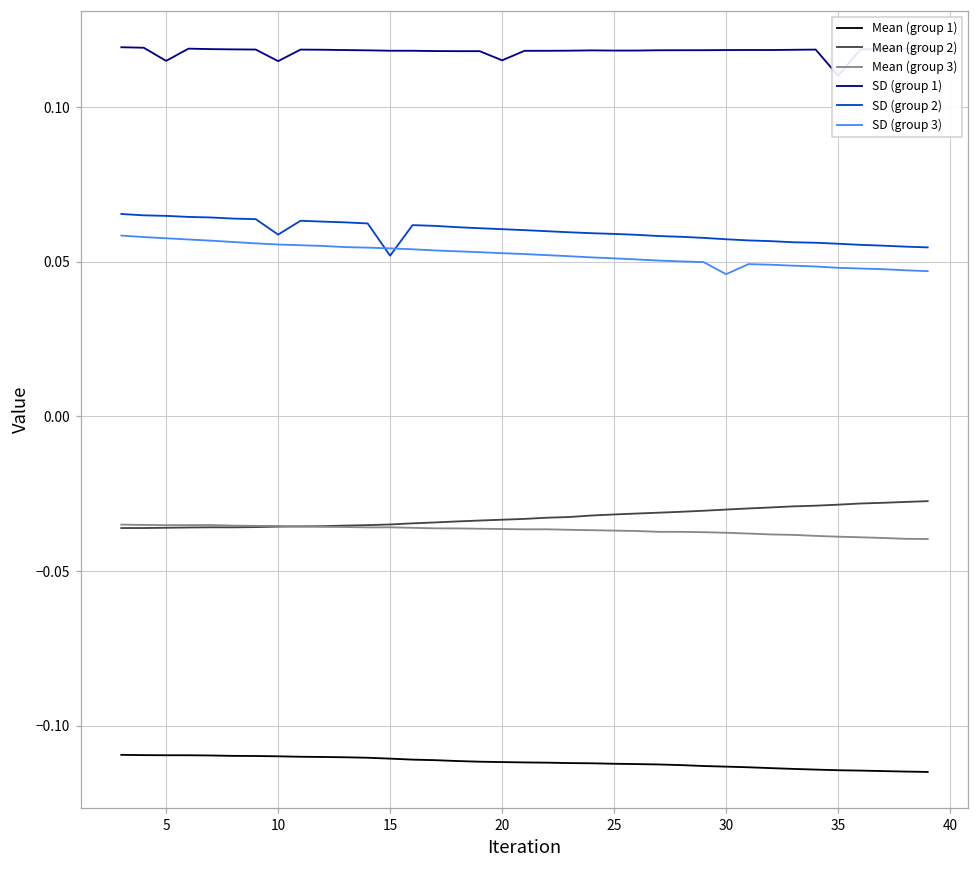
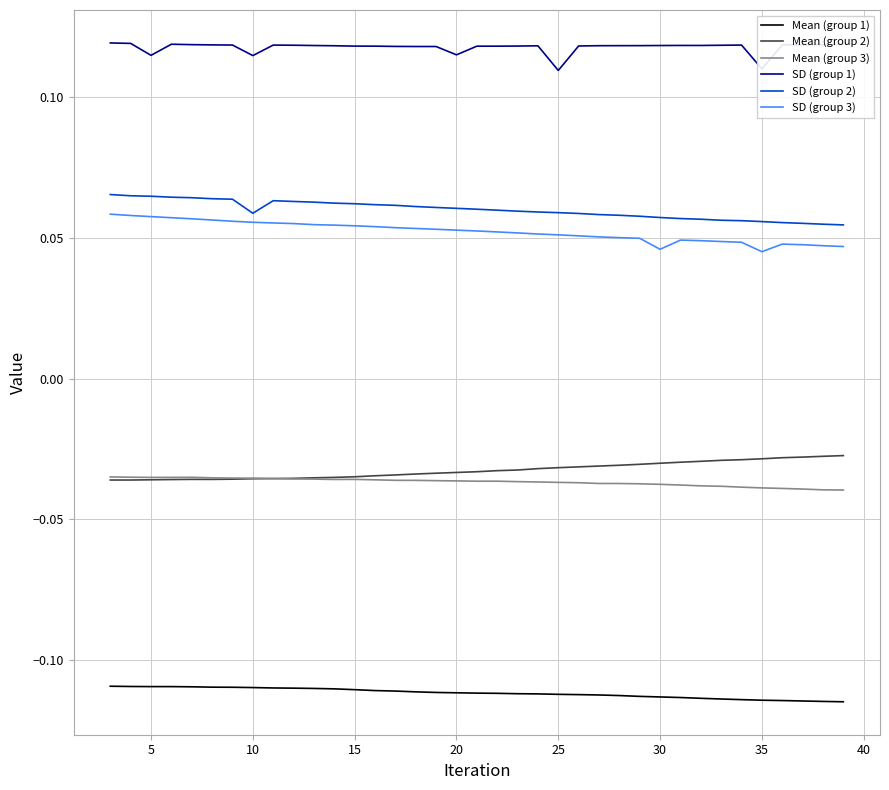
SD (group 2), 15: 0.052 -> 0.062
SD (group 1), 25: 0.118 -> 0.110
SD (group 3), 35: 0.048 -> 0.045
